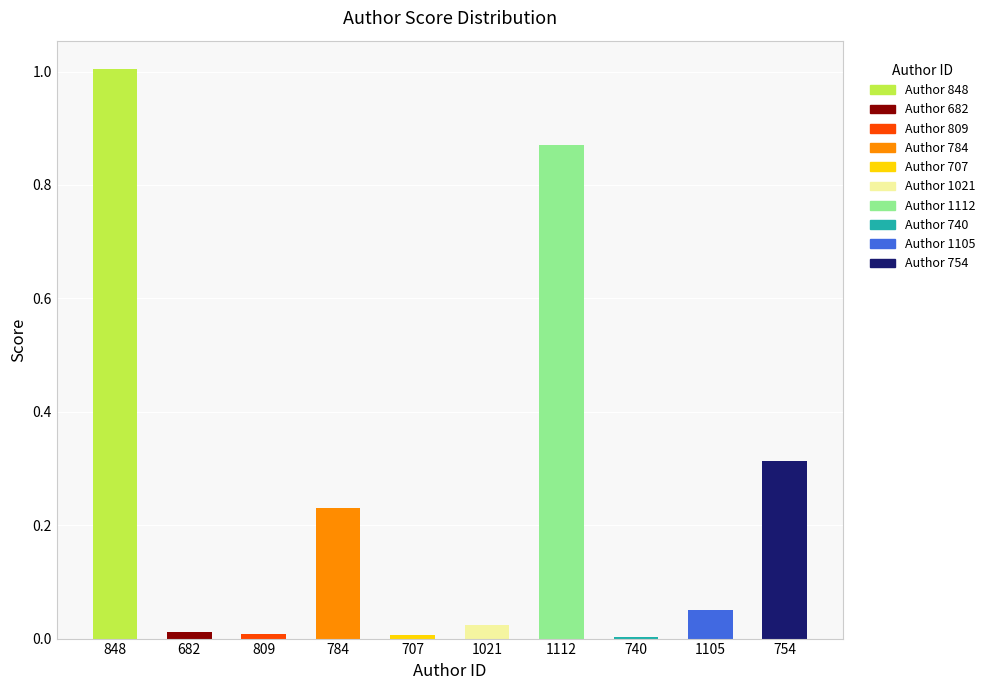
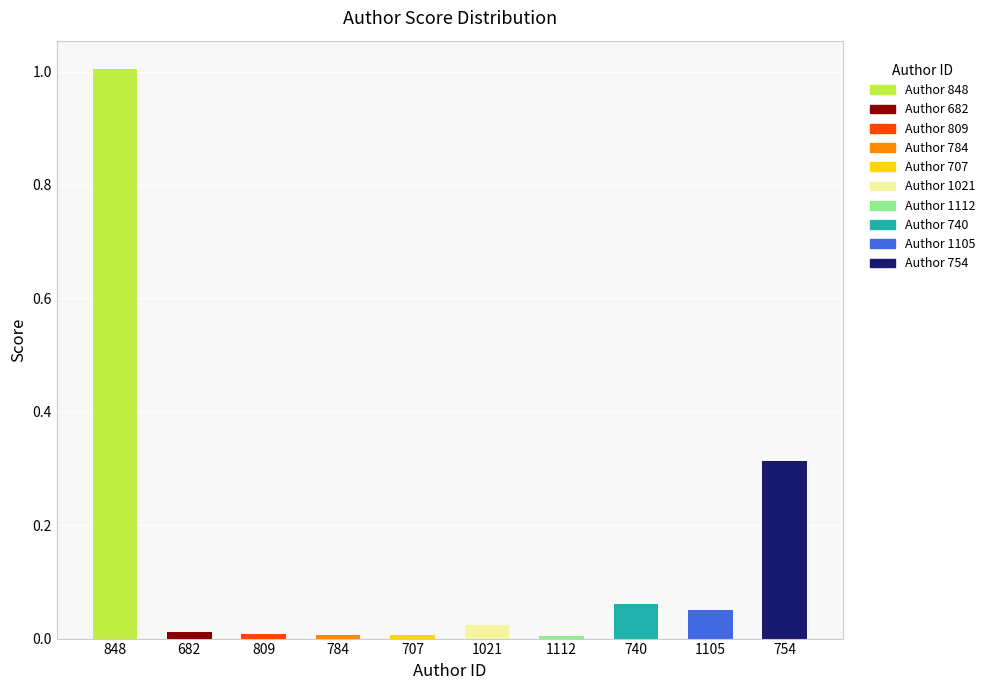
784: 0.23 -> 0.01
1112: 0.87 -> 0.00
740: 0.00 -> 0.06
